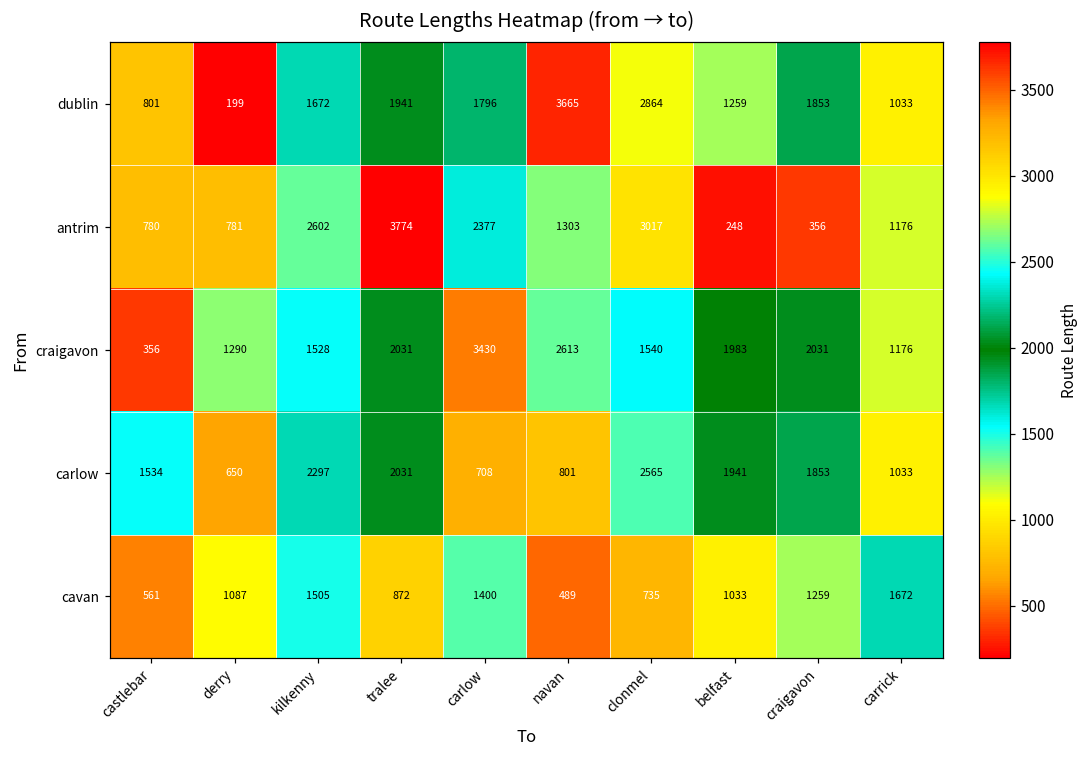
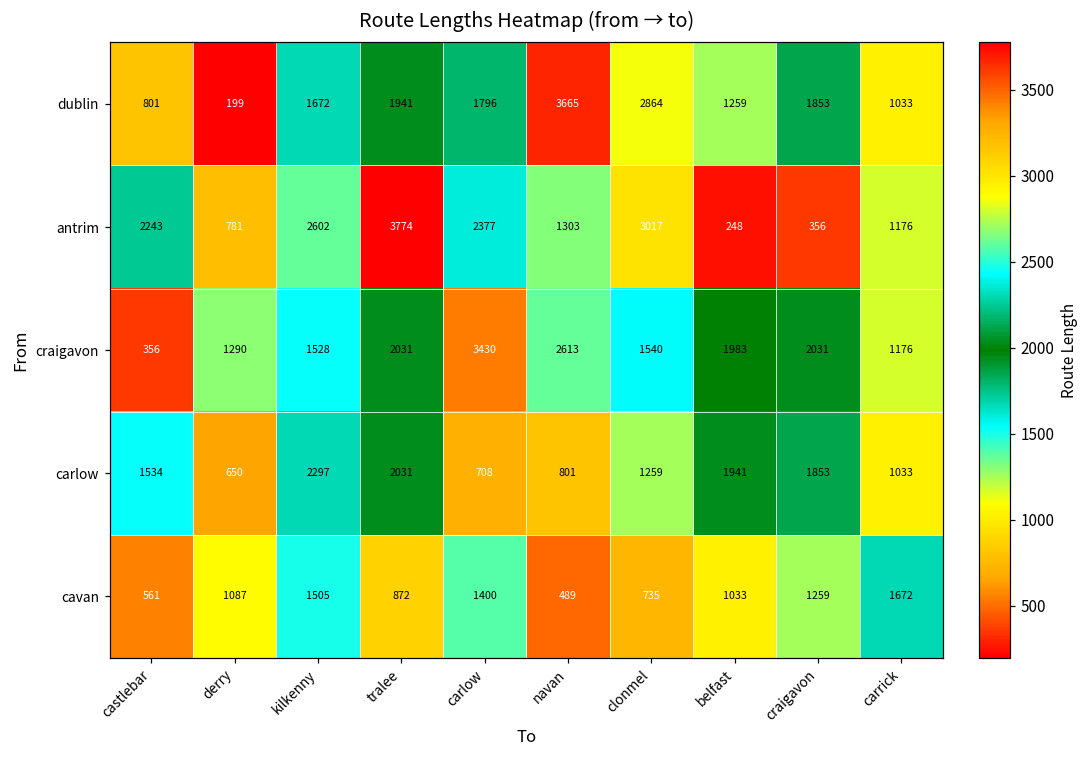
antrim, castlebar: 780 -> 2243
carlow, clonmel: 2565 -> 1259
